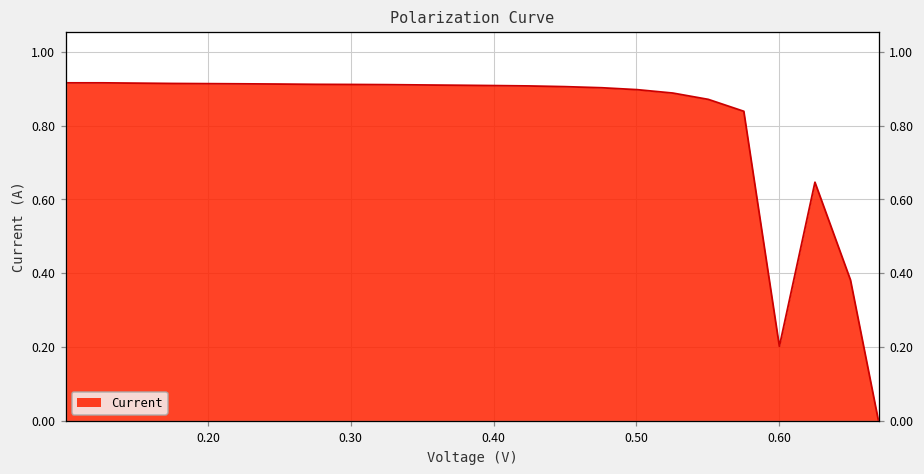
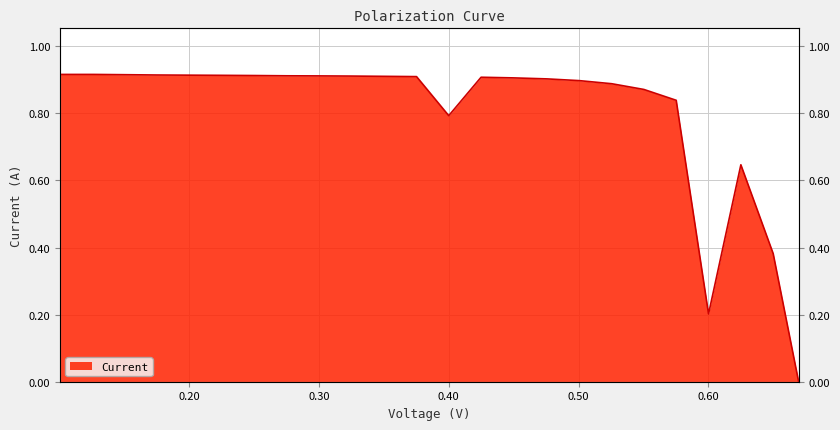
0.40: 0.91 -> 0.79
